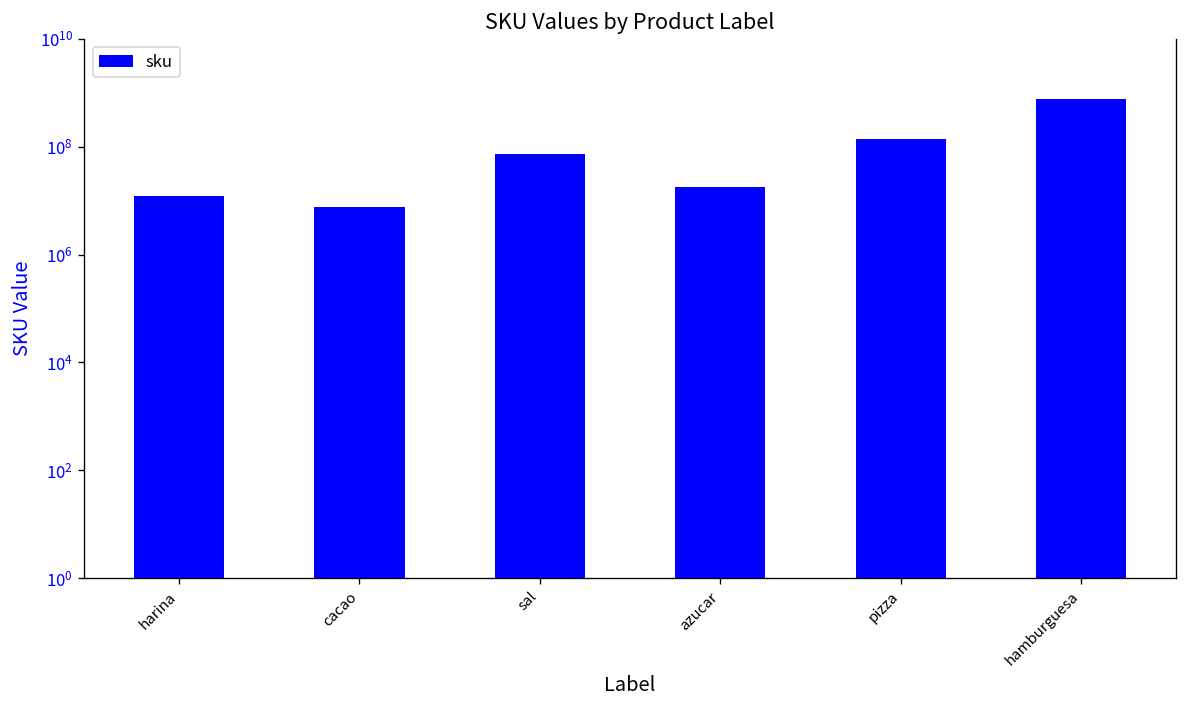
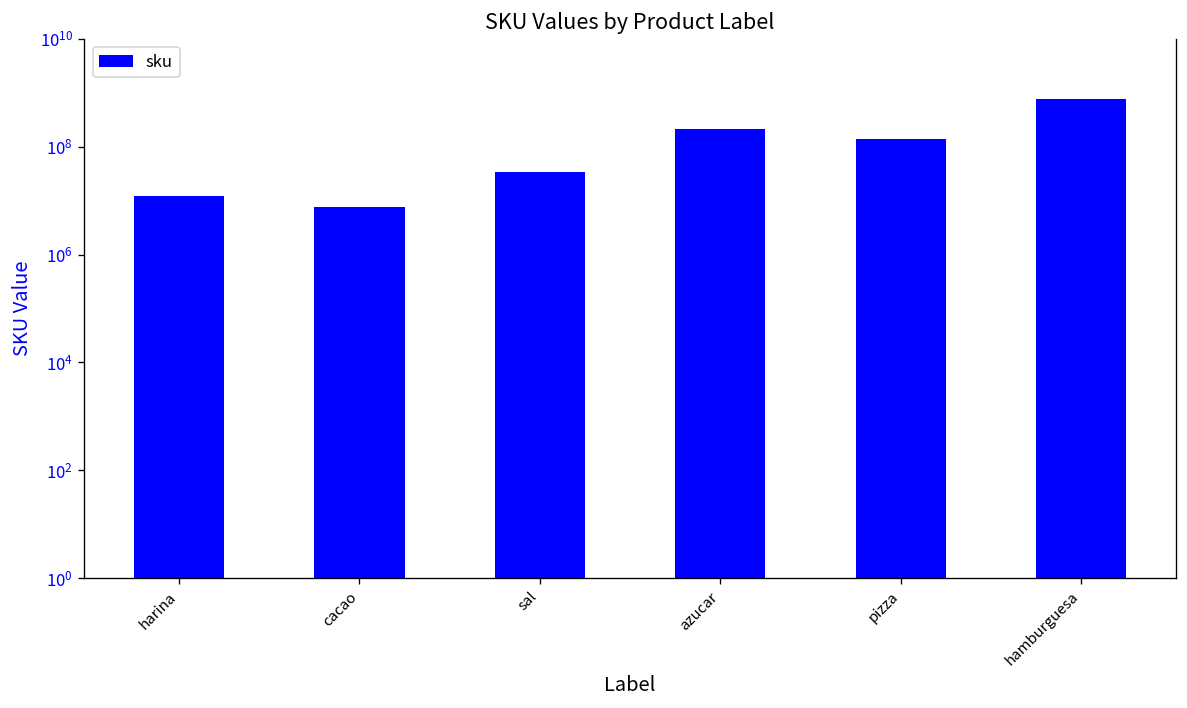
sal: 70000000 -> 30000000
azucar: 18000000 -> 200000000
